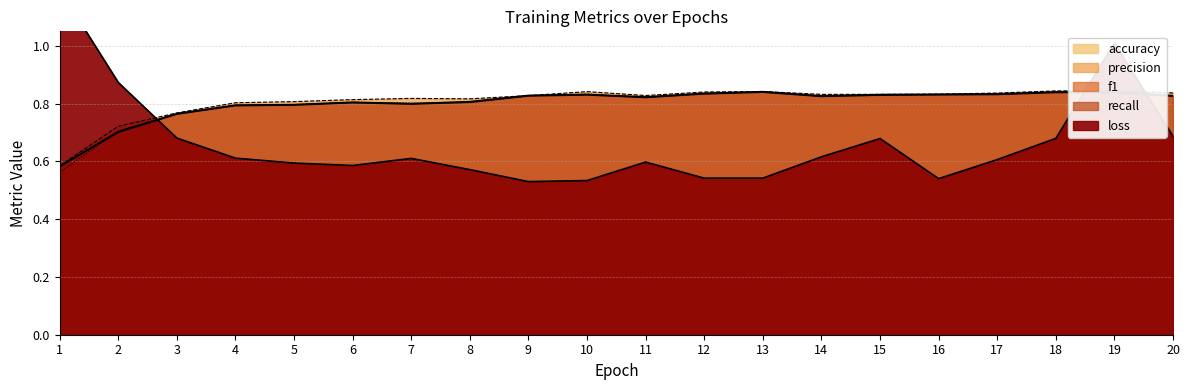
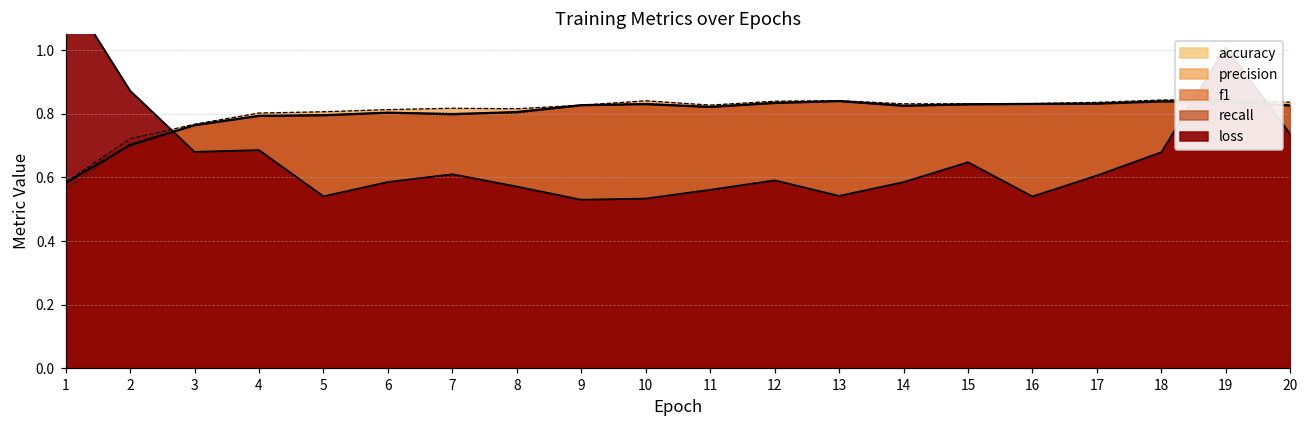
loss, 4: 0.61 -> 0.69
loss, 5: 0.59 -> 0.54
loss, 11: 0.60 -> 0.56
loss, 12: 0.54 -> 0.59
loss, 14: 0.62 -> 0.59
loss, 15: 0.68 -> 0.65
loss, 20: 0.69 -> 0.74
